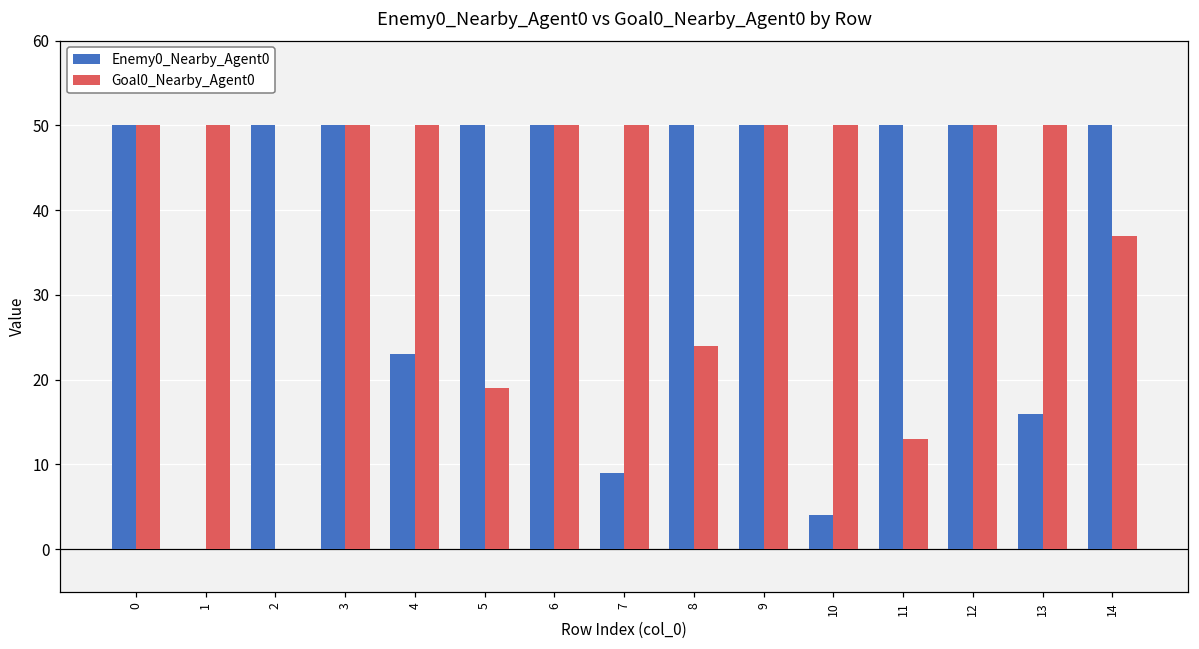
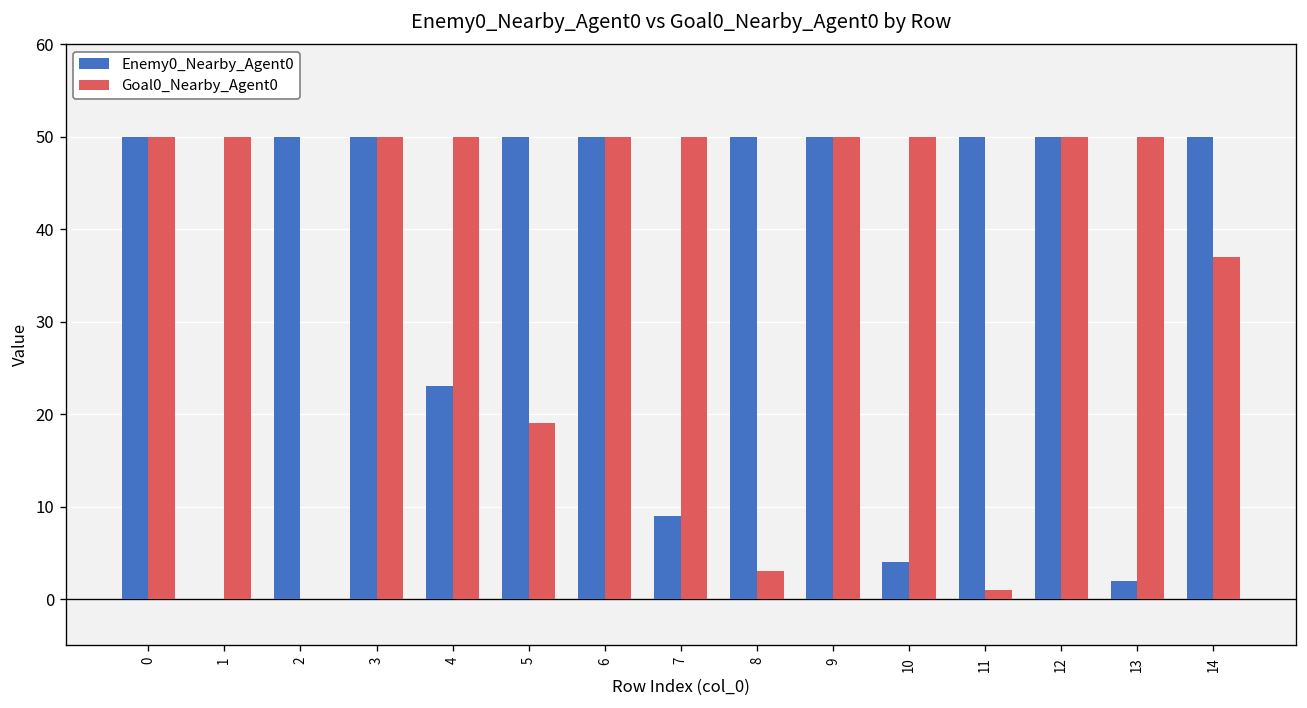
Goal0_Nearby_Agent0, 8: 24 -> 3
Goal0_Nearby_Agent0, 11: 13 -> 1
Enemy0_Nearby_Agent0, 13: 16 -> 2
